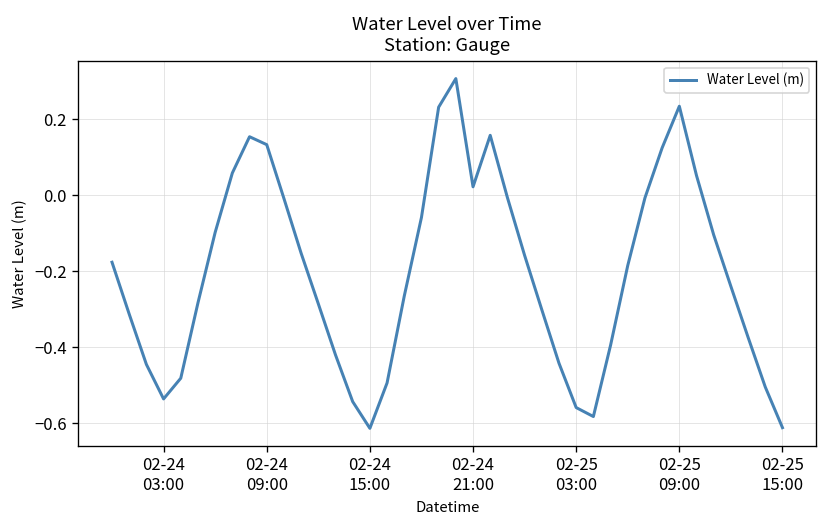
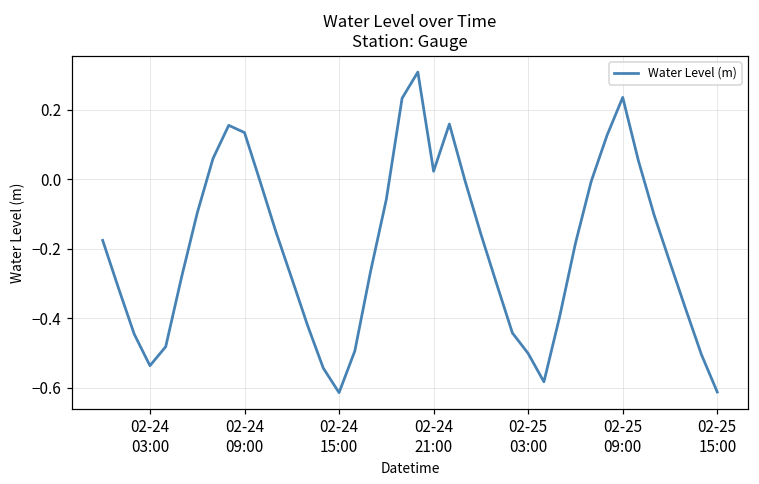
02-25 03:00: -0.56 -> -0.50
